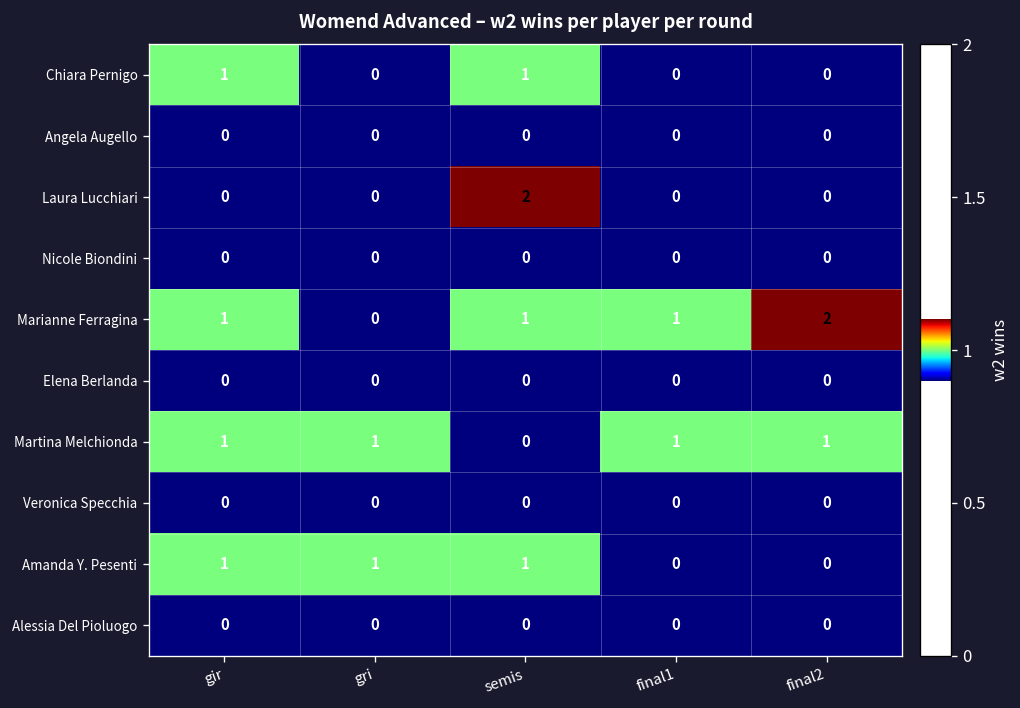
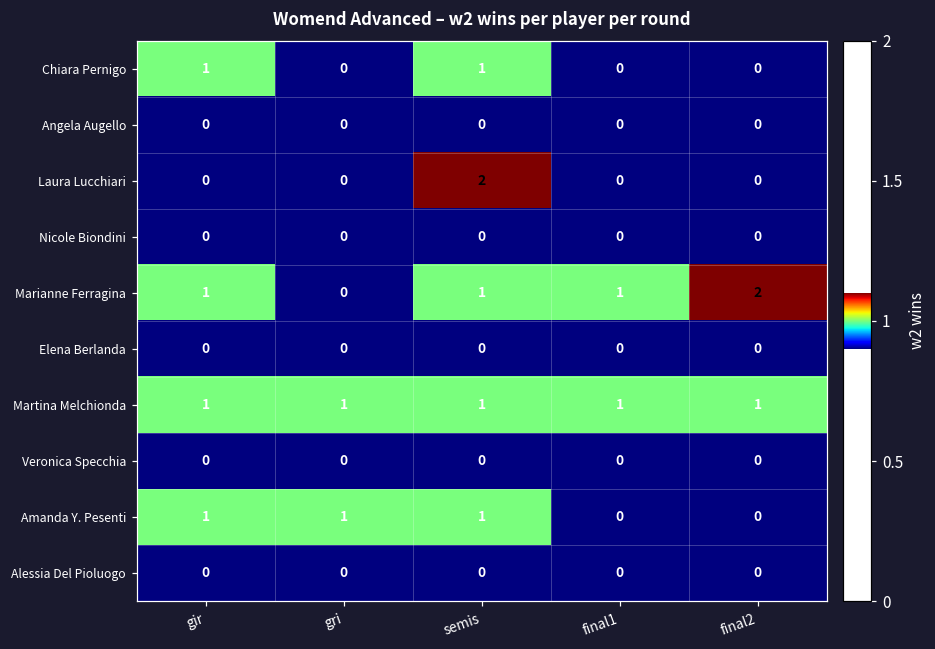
Martina Melchionda, semis: 0 -> 1
